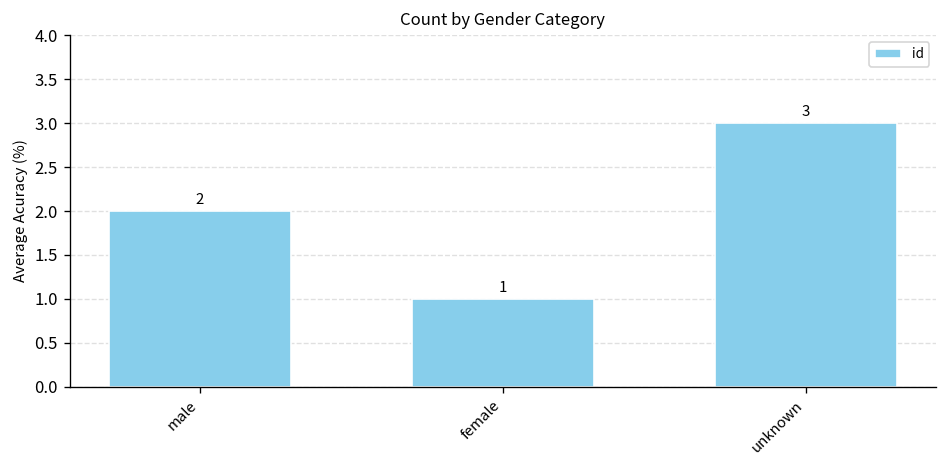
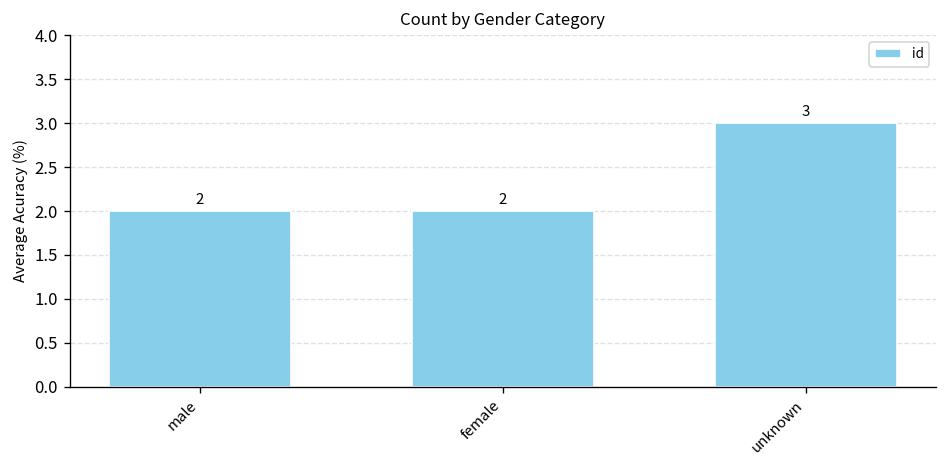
female: 1 -> 2
